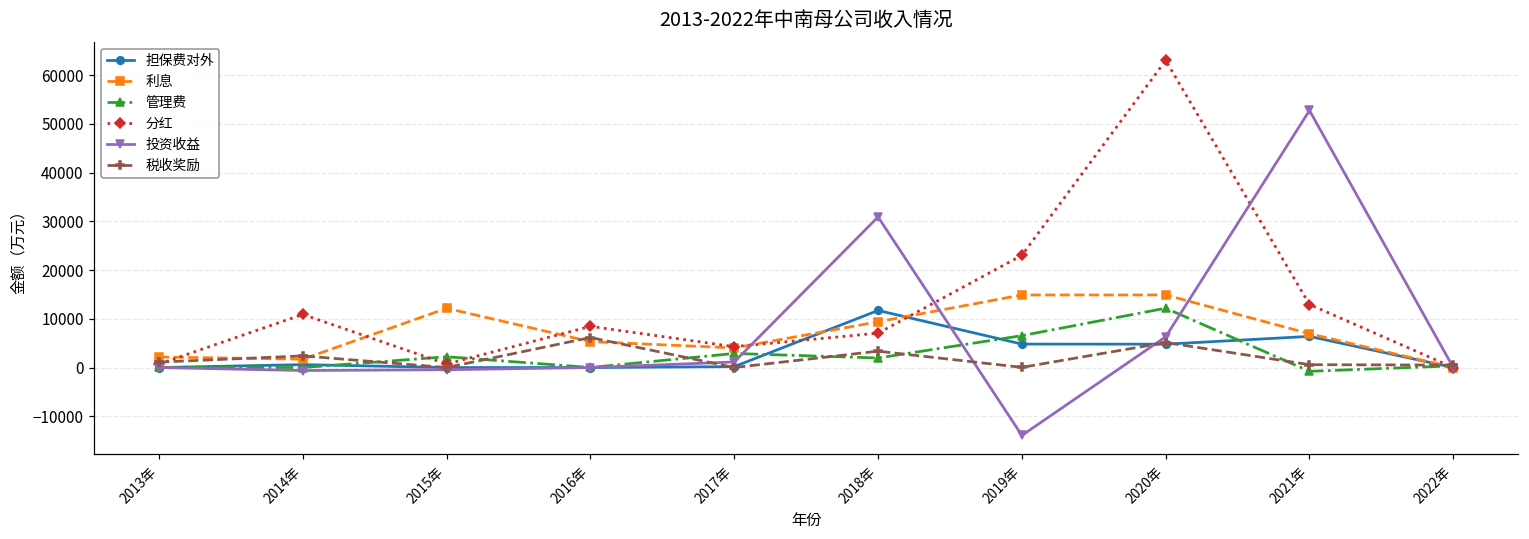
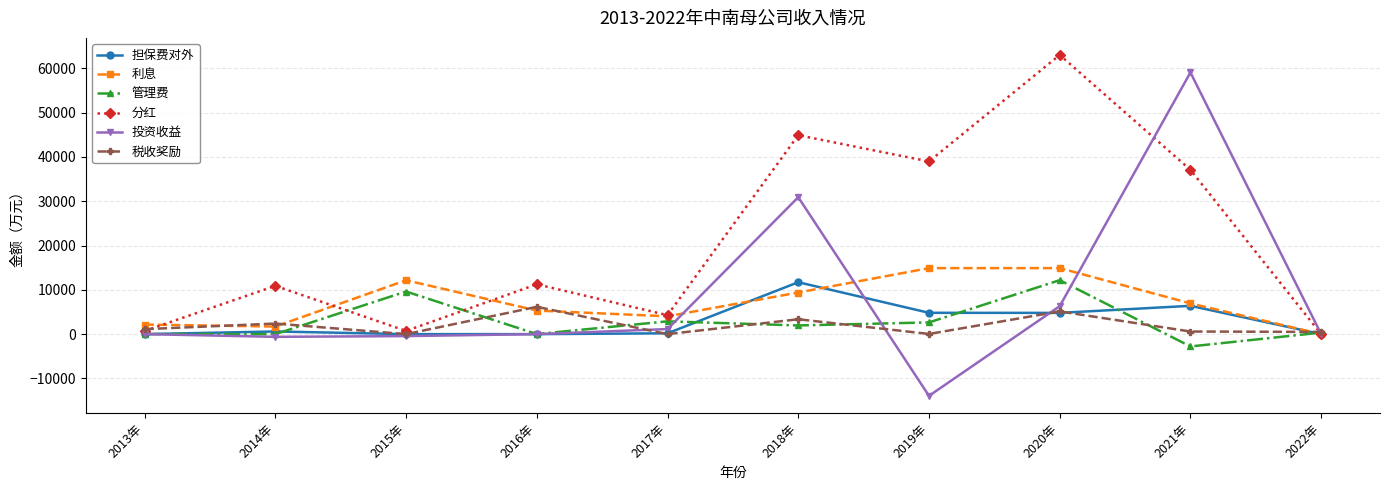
管理费, 2015年: 2000 -> 10000
分红, 2016年: 8000 -> 11000
分红, 2018年: 7000 -> 45000
管理费, 2019年: 7000 -> 3000
分红, 2019年: 23000 -> 39000
管理费, 2021年: -1000 -> -3000
分红, 2021年: 13000 -> 37000
投资收益, 2021年: 53000 -> 59000
